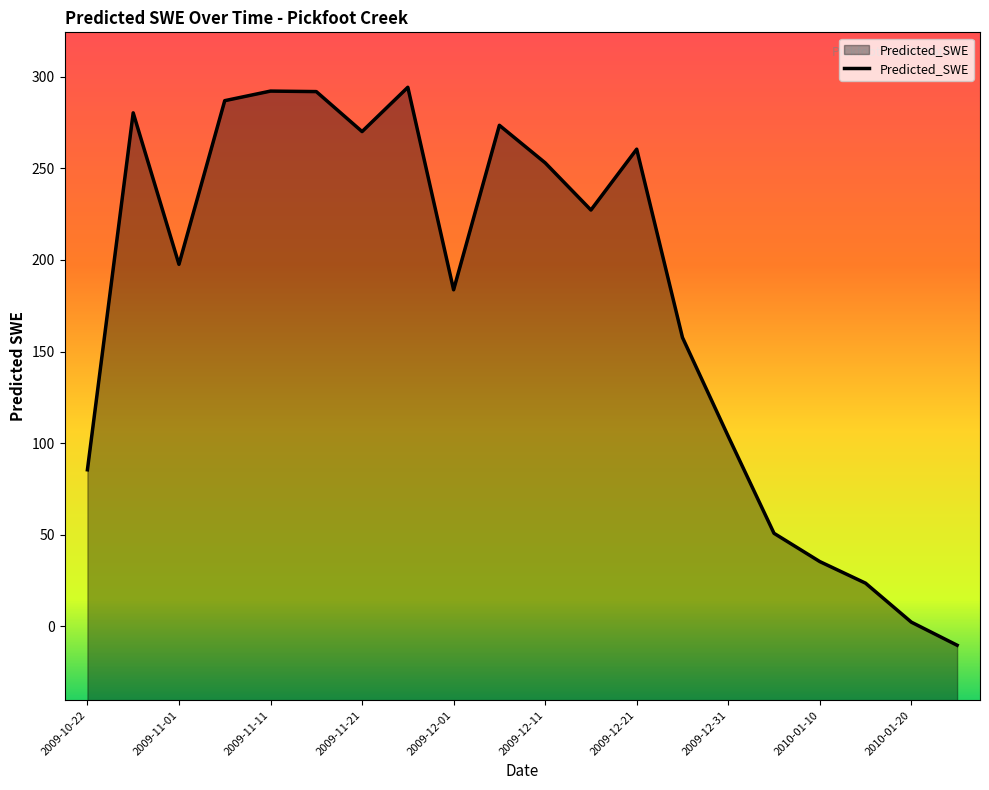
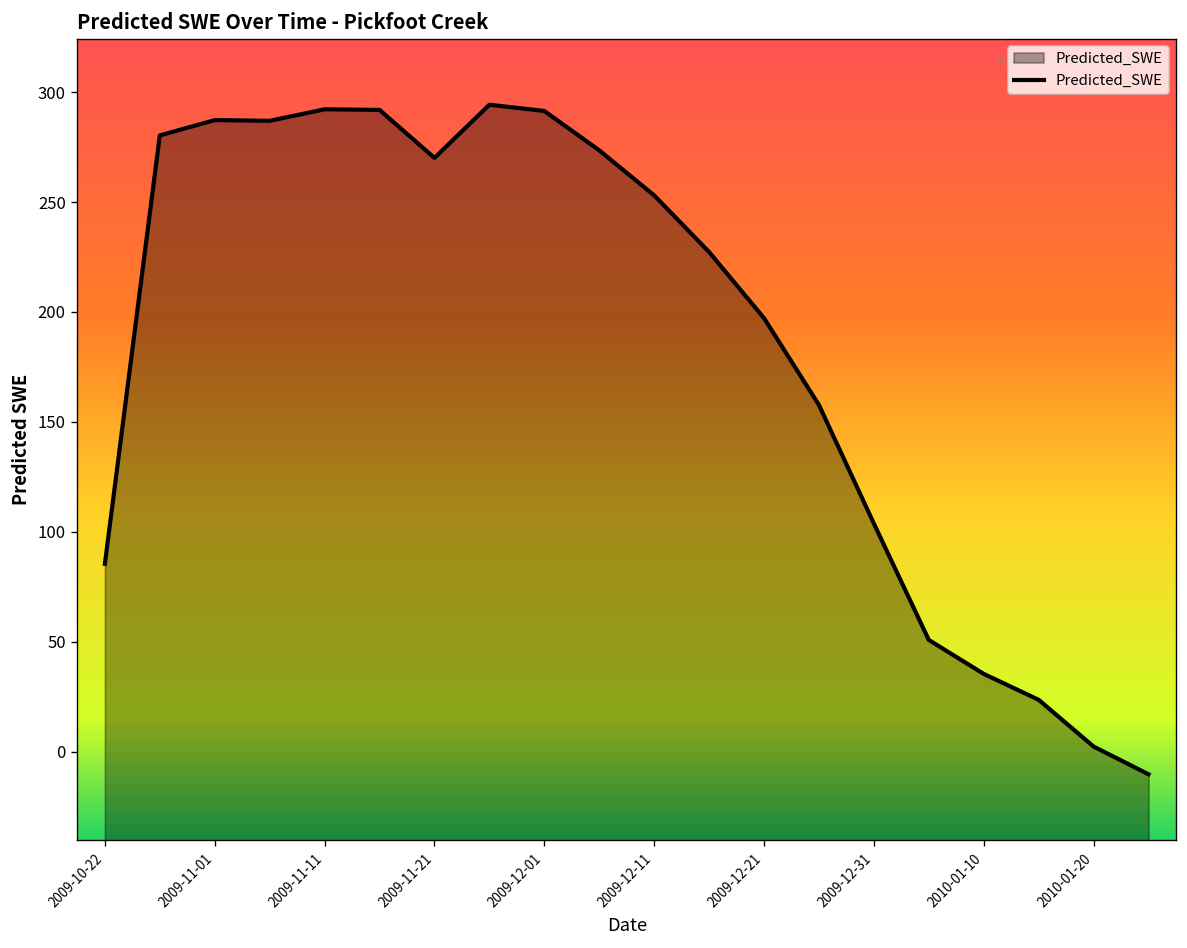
2009-11-01: 198 -> 287
2009-12-01: 184 -> 291
2009-12-21: 261 -> 197
